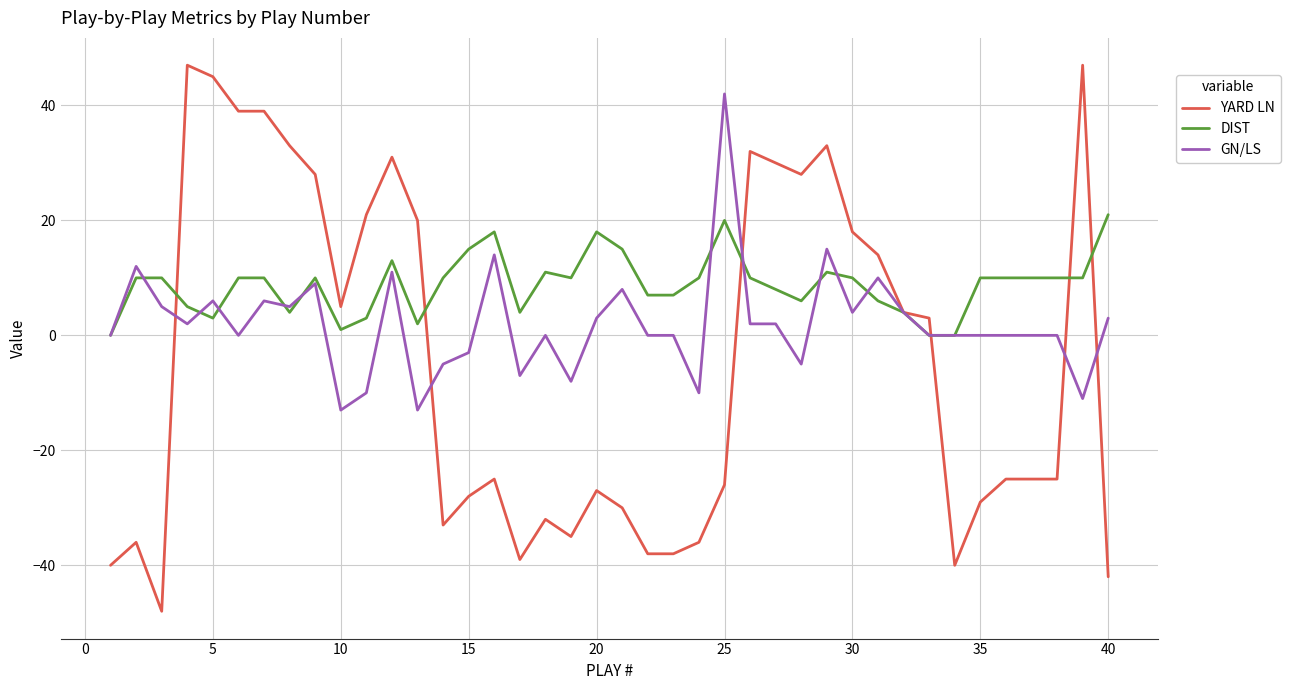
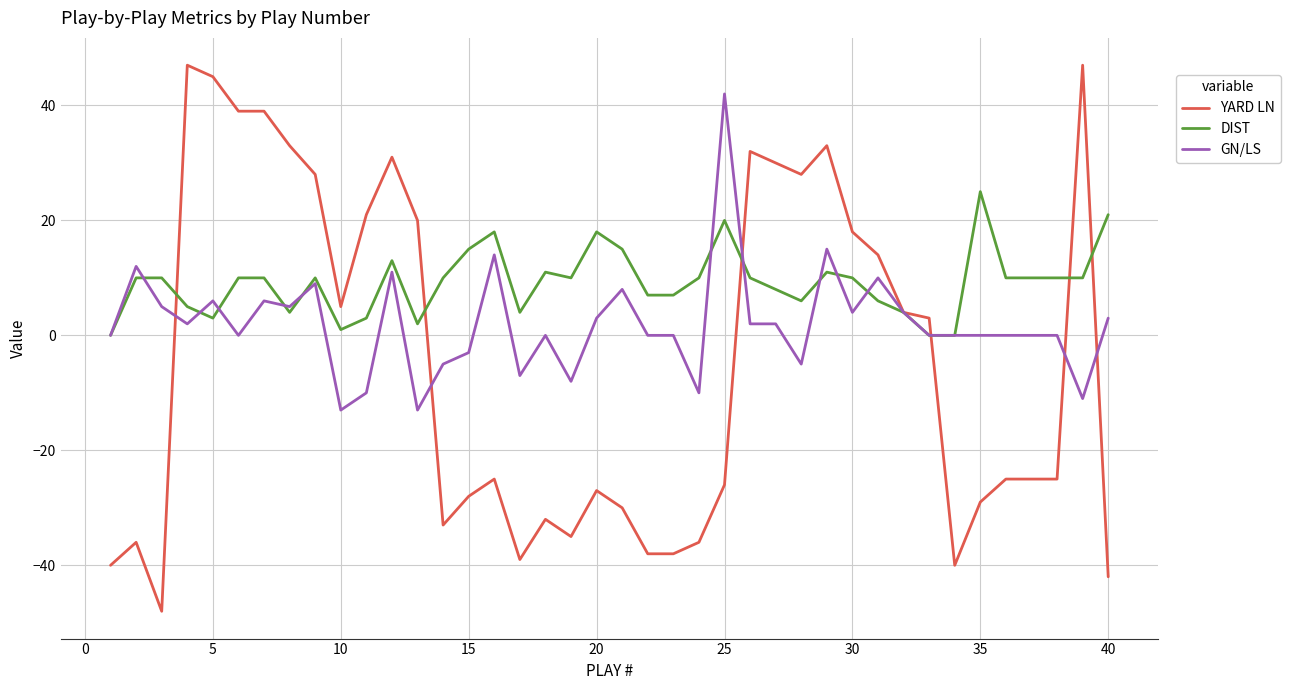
DIST, 35: 10 -> 25
